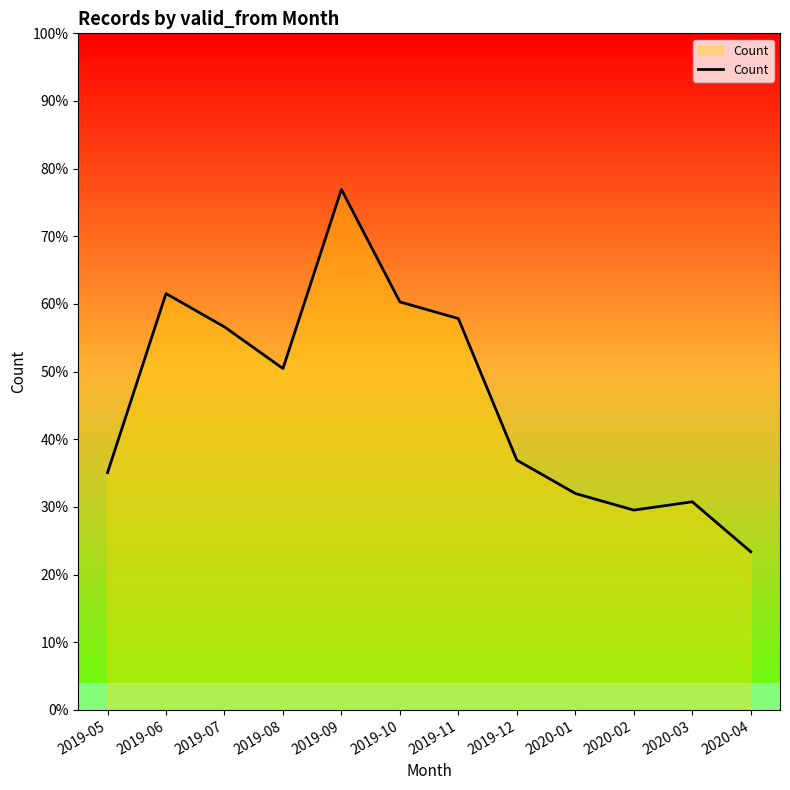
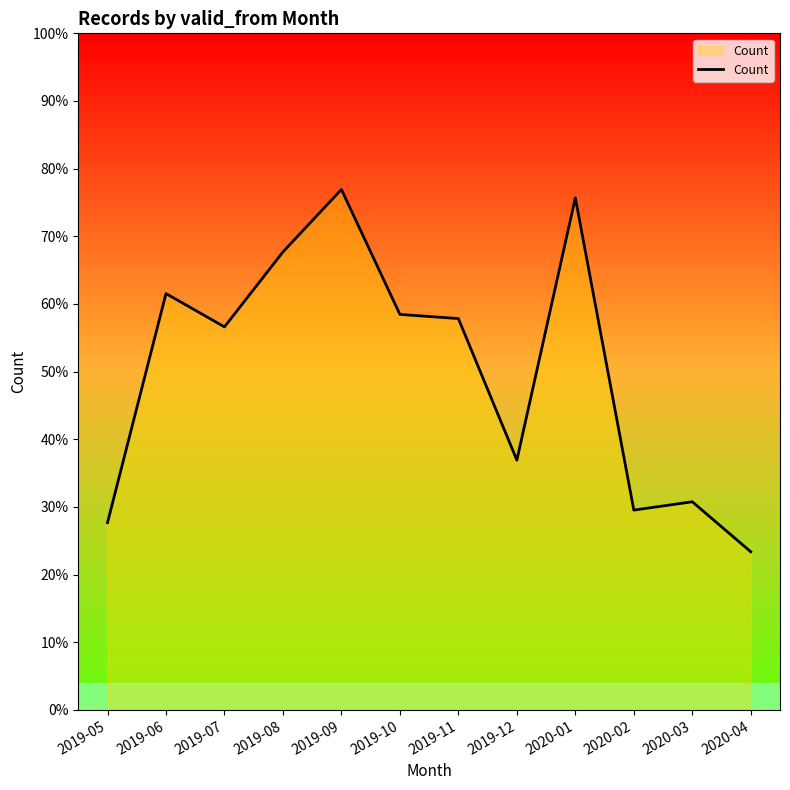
2019-05: 35% -> 28%
2019-08: 50% -> 68%
2019-10: 60% -> 58%
2020-01: 32% -> 76%
